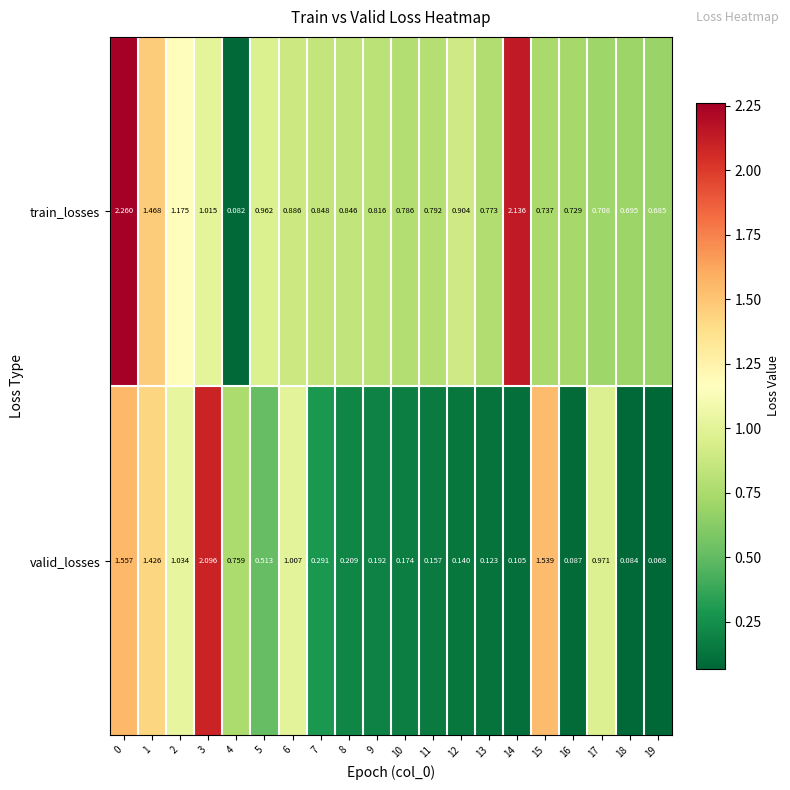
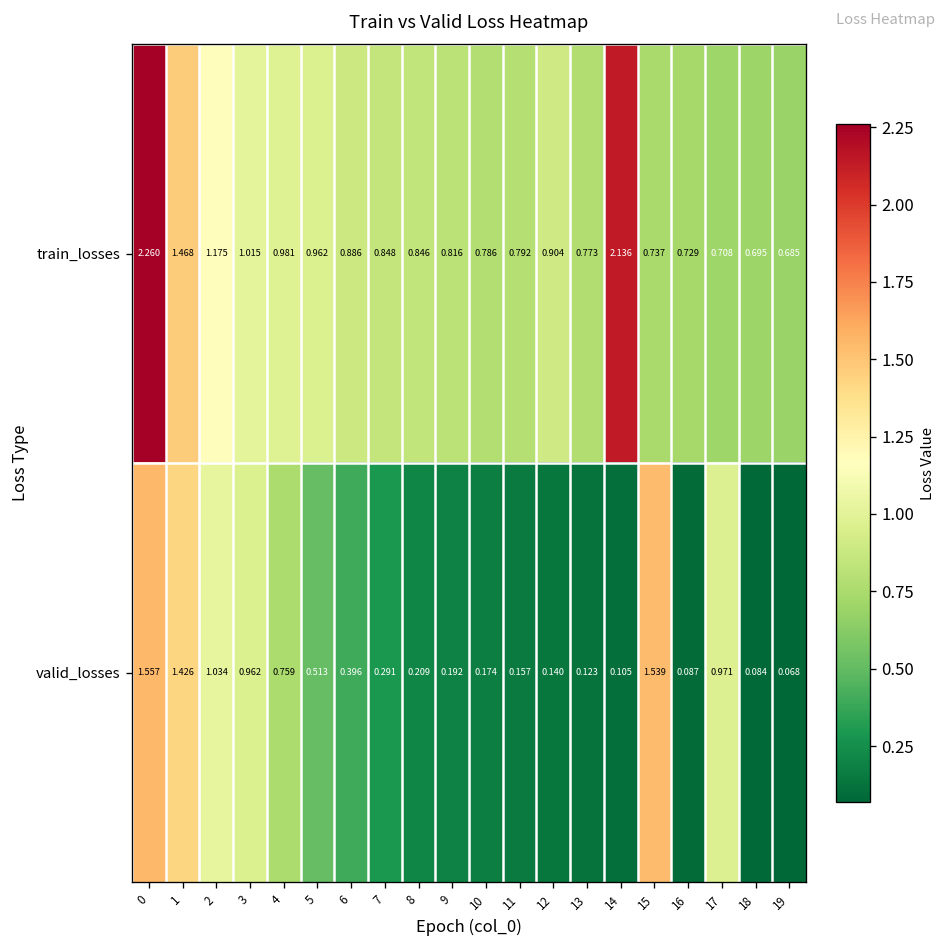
train_losses, 4: 0.082 -> 0.981
valid_losses, 3: 2.096 -> 0.962
valid_losses, 6: 1.007 -> 0.396
